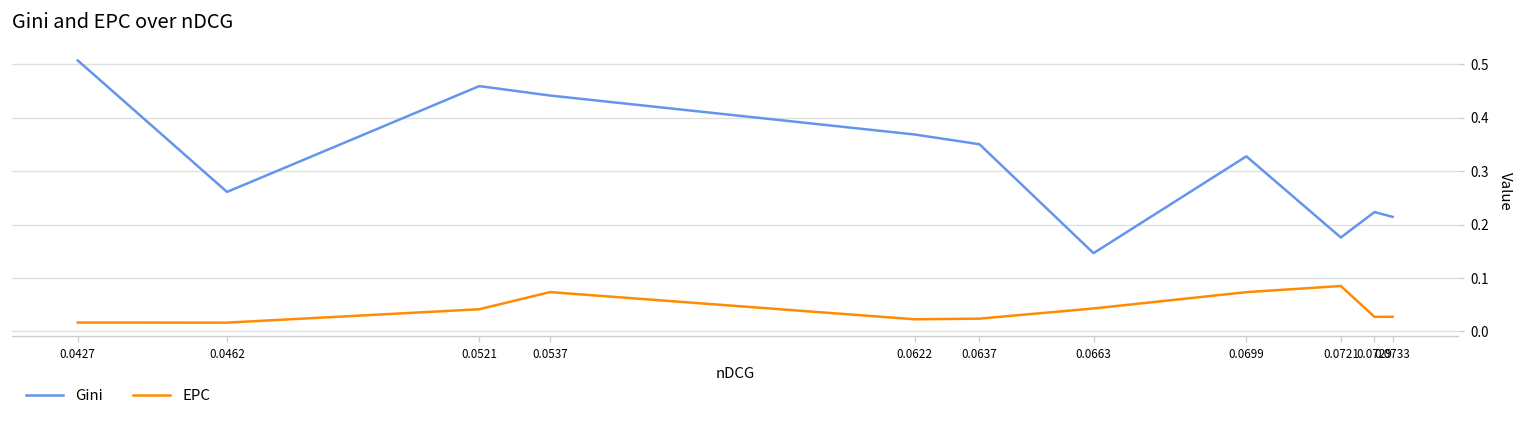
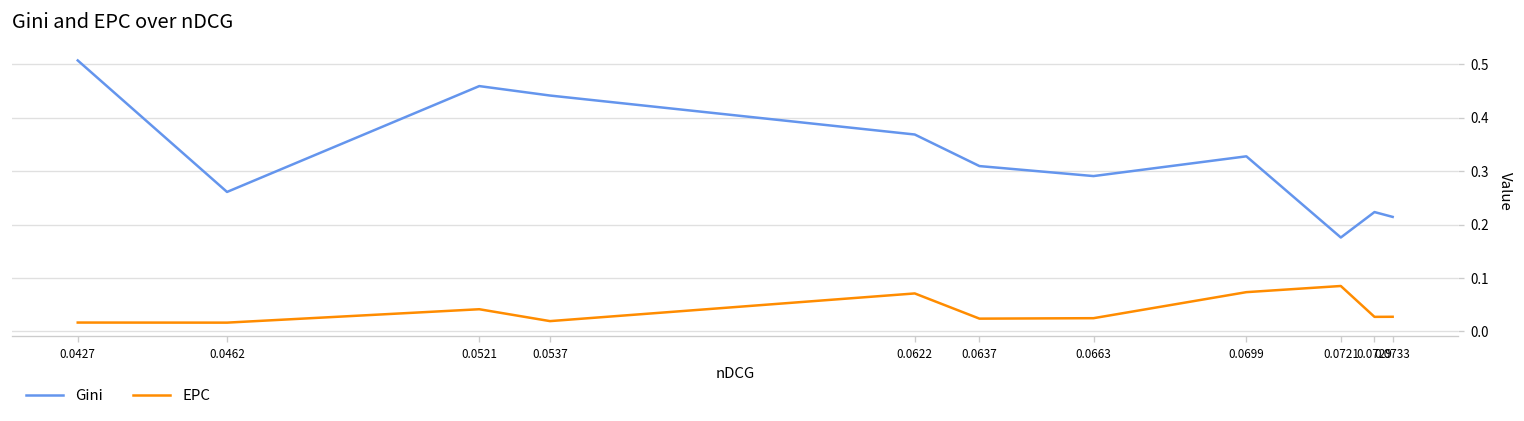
EPC, 0.0537: 0.07 -> 0.02
EPC, 0.0622: 0.02 -> 0.07
Gini, 0.0637: 0.35 -> 0.31
Gini, 0.0663: 0.15 -> 0.29
EPC, 0.0663: 0.04 -> 0.02
